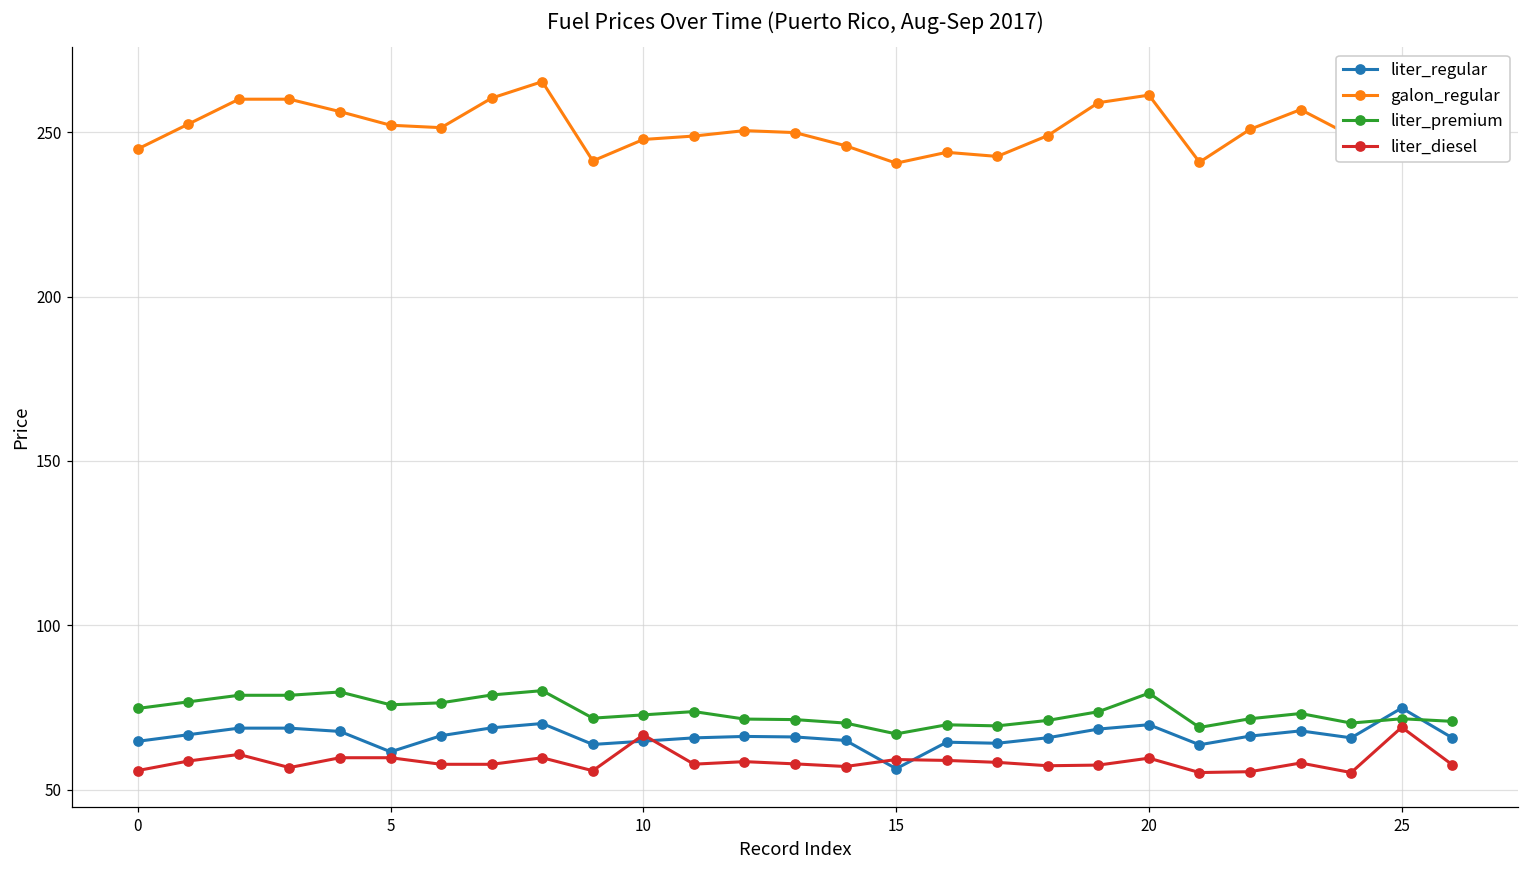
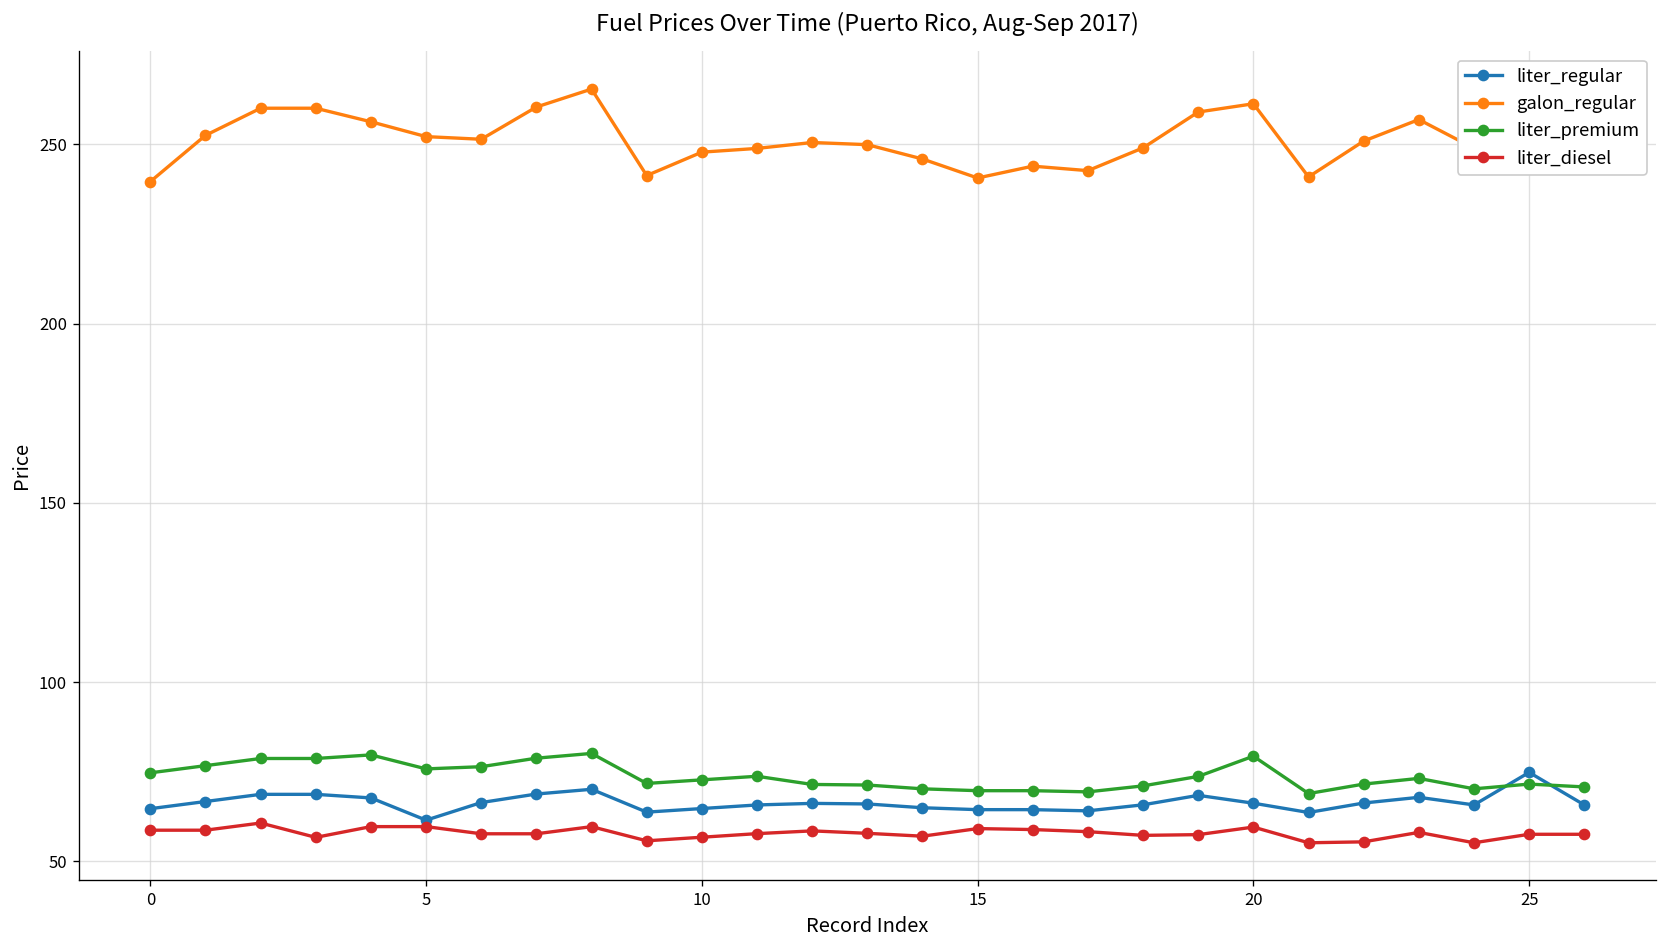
galon_regular, 0: 245 -> 240
liter_diesel, 0: 56 -> 59
liter_diesel, 10: 67 -> 57
liter_regular, 15: 56 -> 64
liter_premium, 15: 67 -> 70
liter_regular, 20: 70 -> 66
liter_diesel, 25: 69 -> 58
